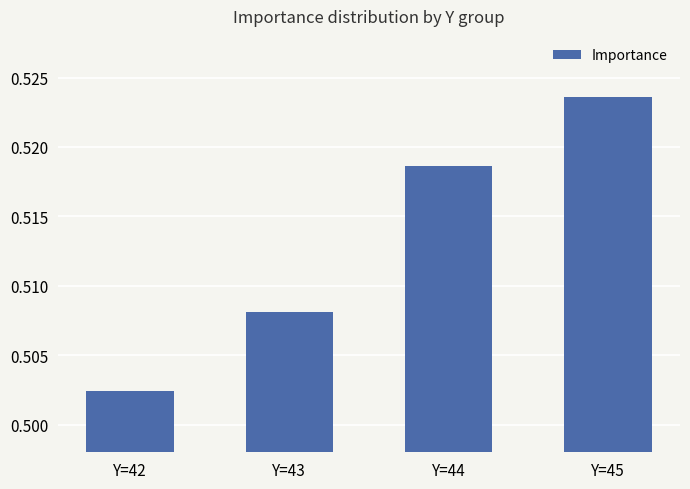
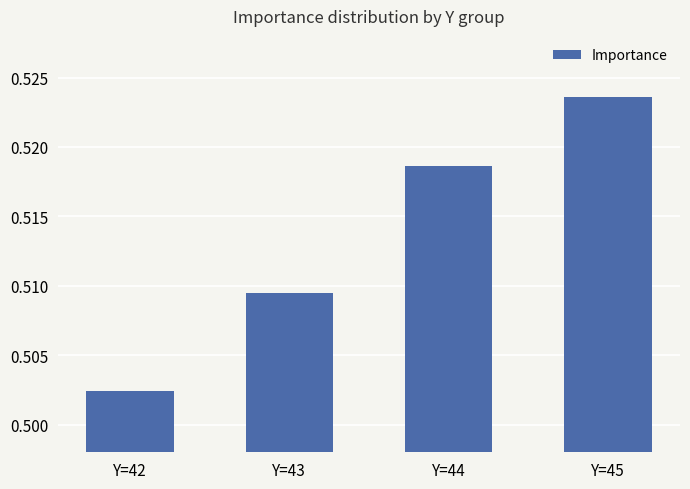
Y=43: 0.5081 -> 0.5095
